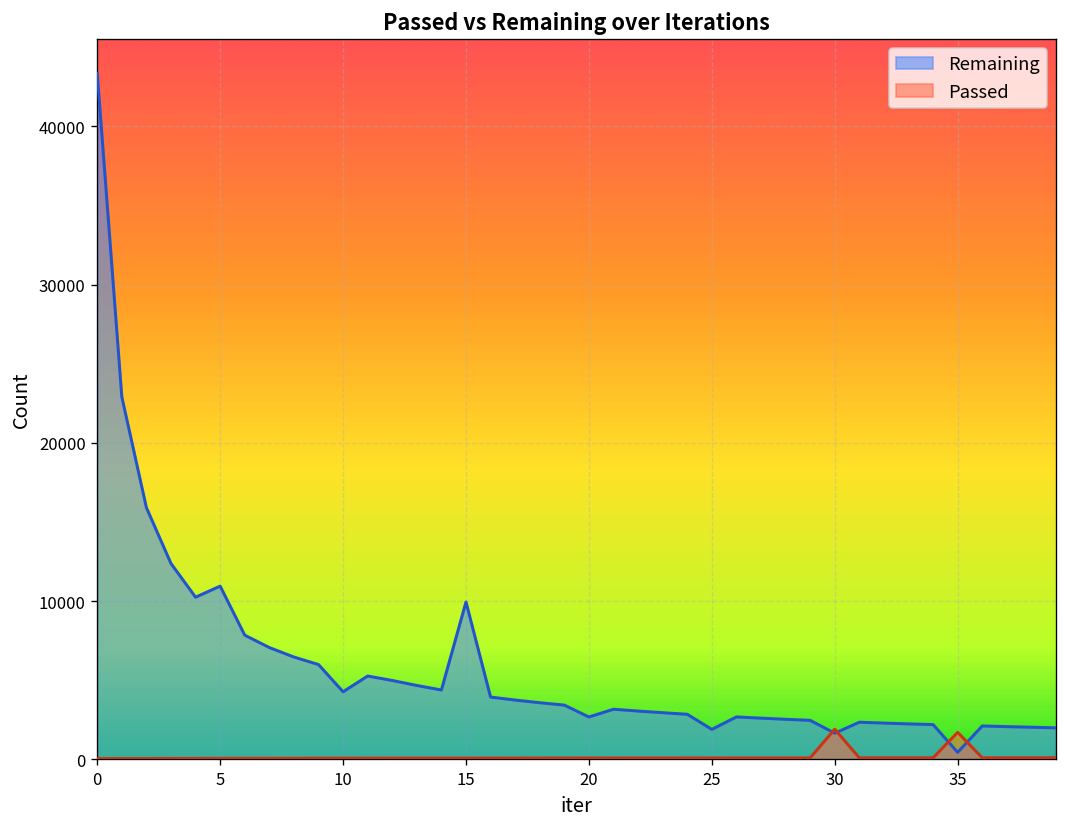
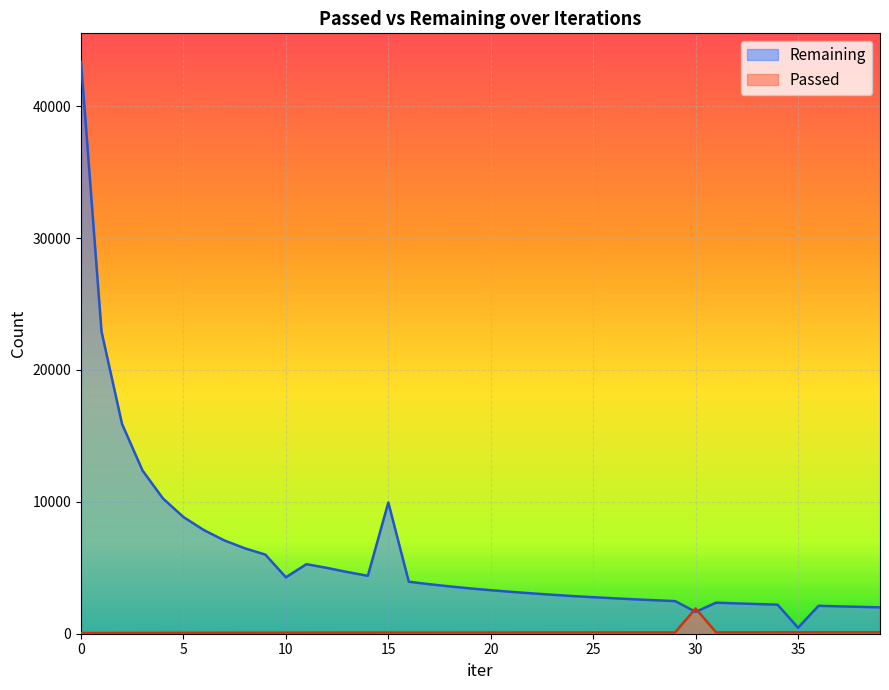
Remaining, 5: 11000 -> 8800
Remaining, 20: 2700 -> 3300
Remaining, 25: 1900 -> 2800
Passed, 35: 1700 -> 100
